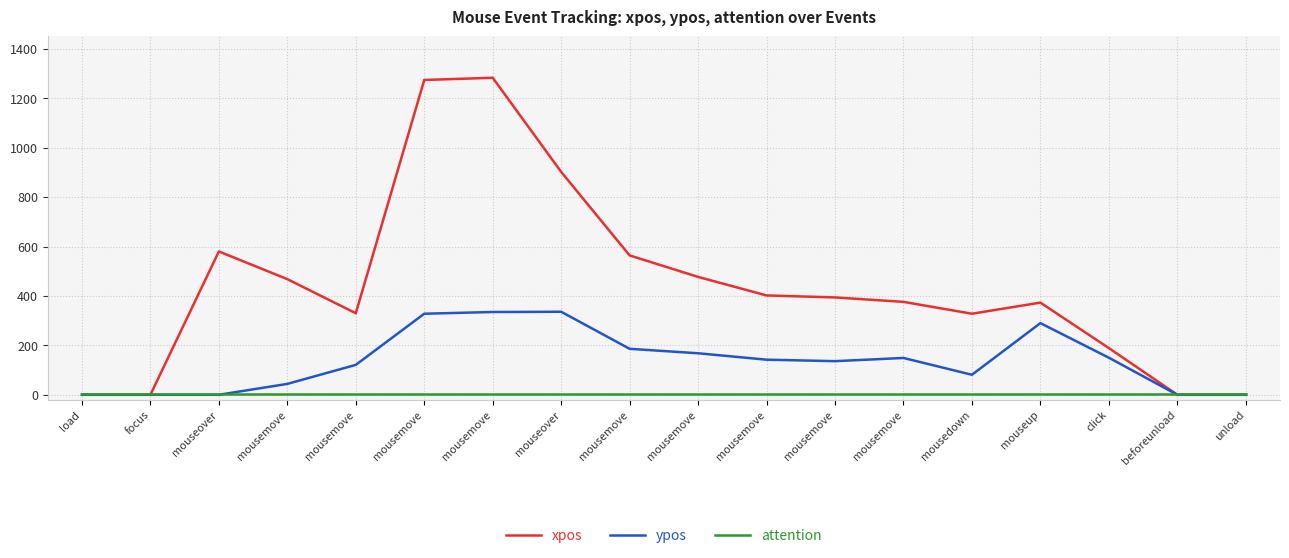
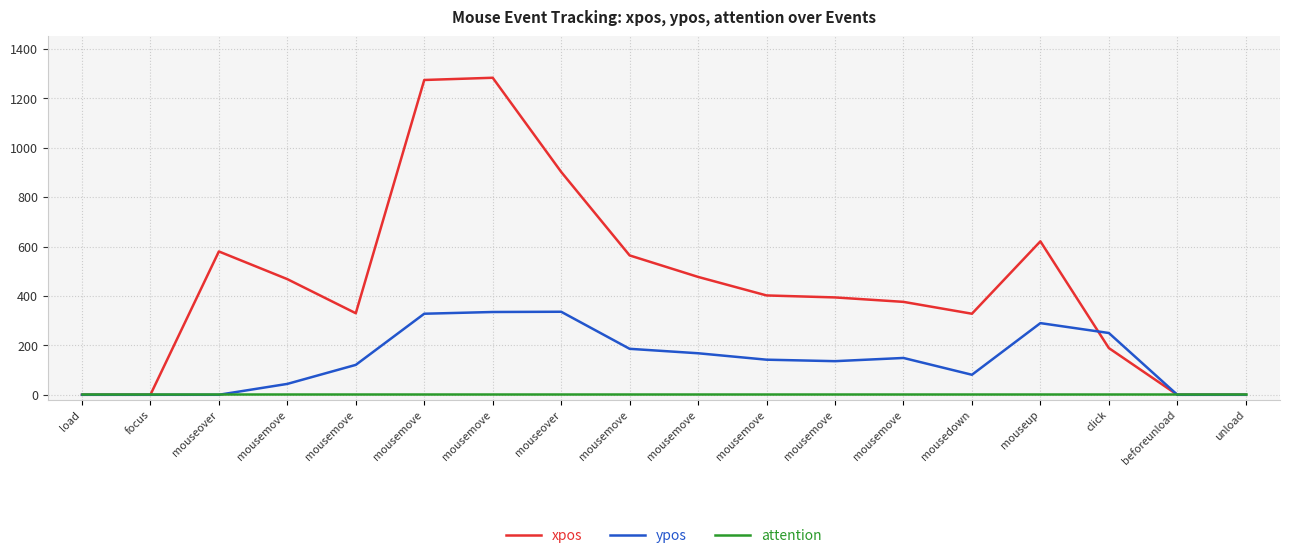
xpos, mouseup: 370 -> 620
ypos, click: 150 -> 250
